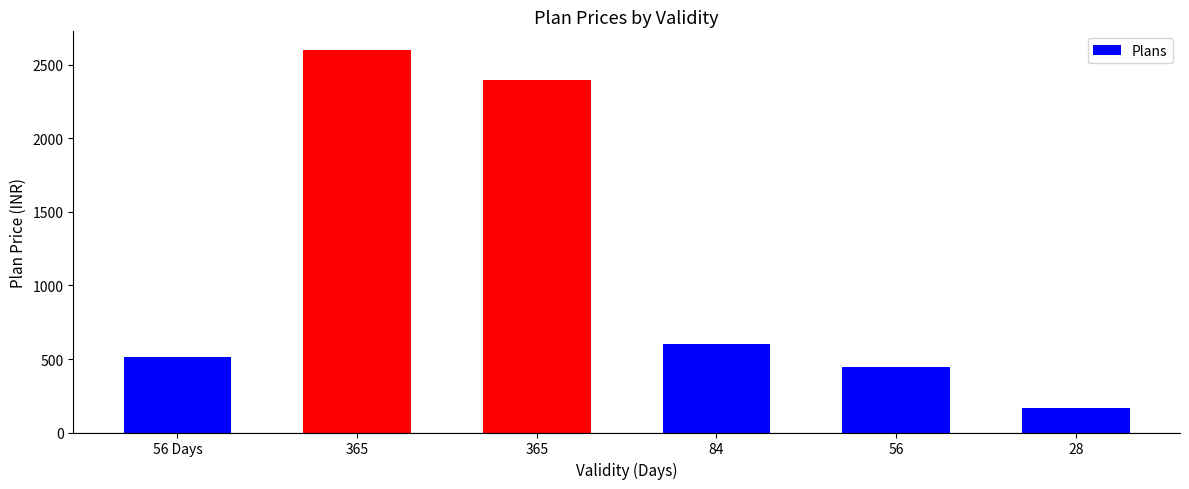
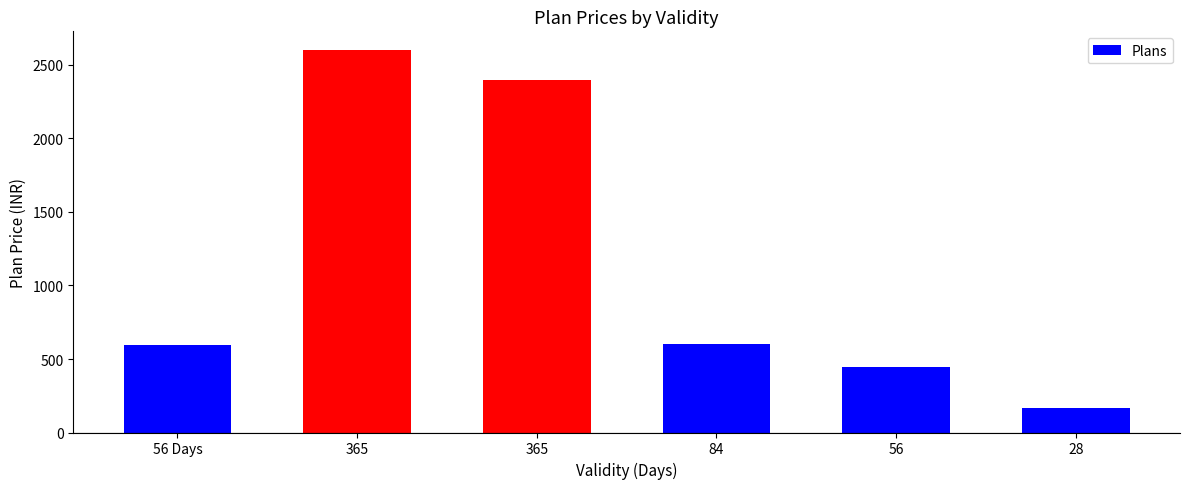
56 Days: 510 -> 600
